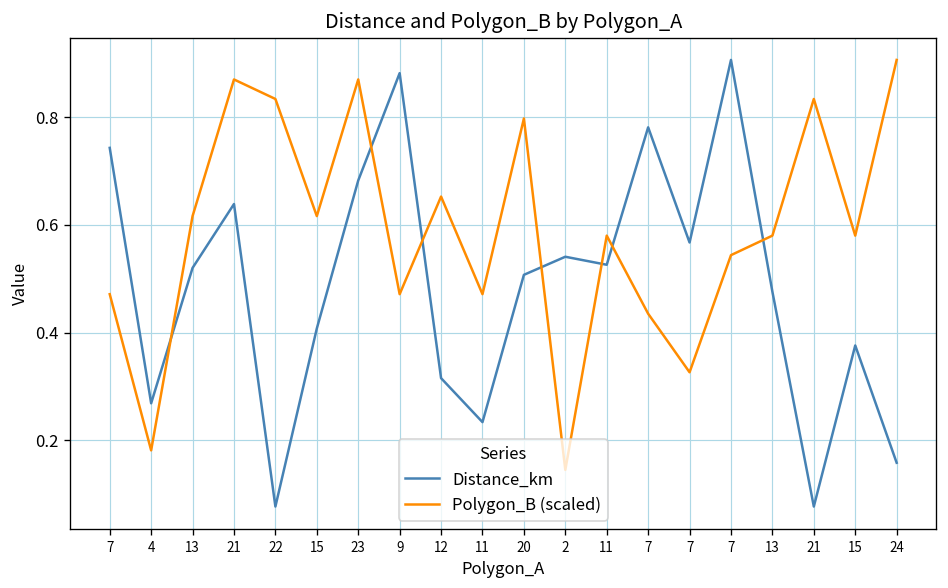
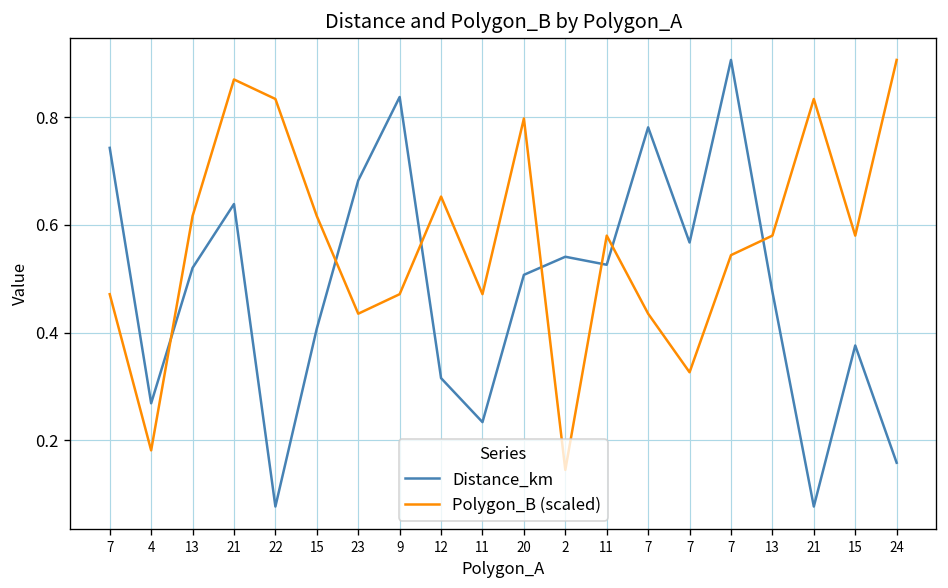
Polygon_B (scaled), 23: 0.87 -> 0.44
Distance_km, 9: 0.88 -> 0.84
